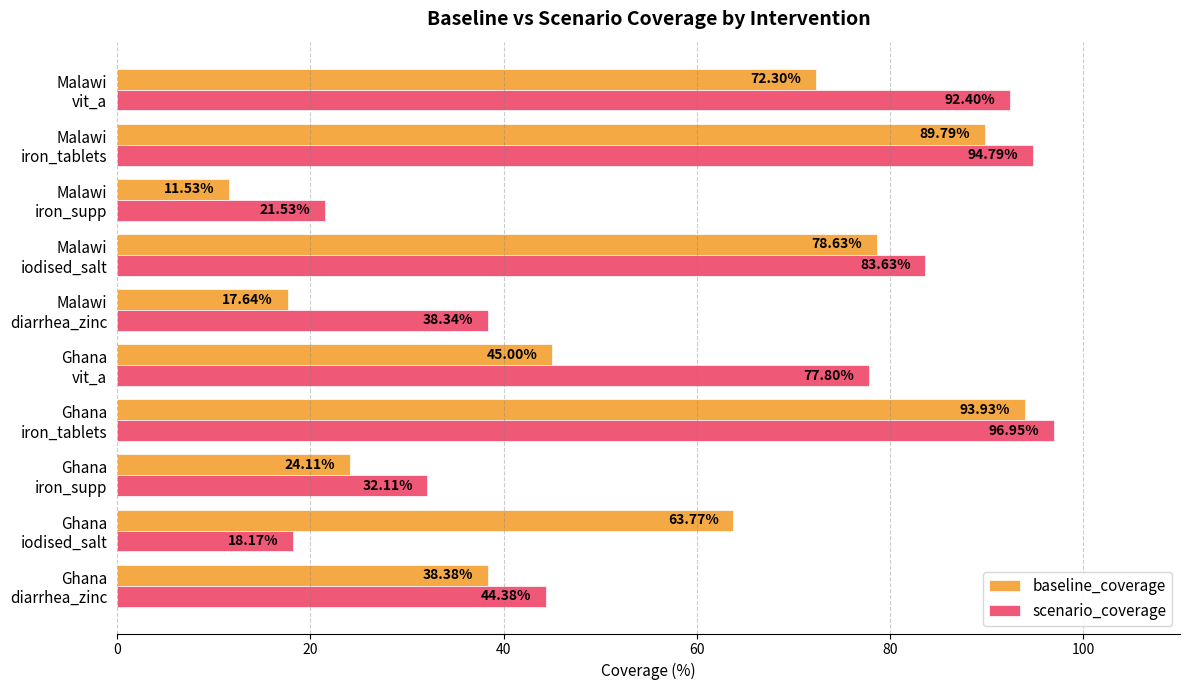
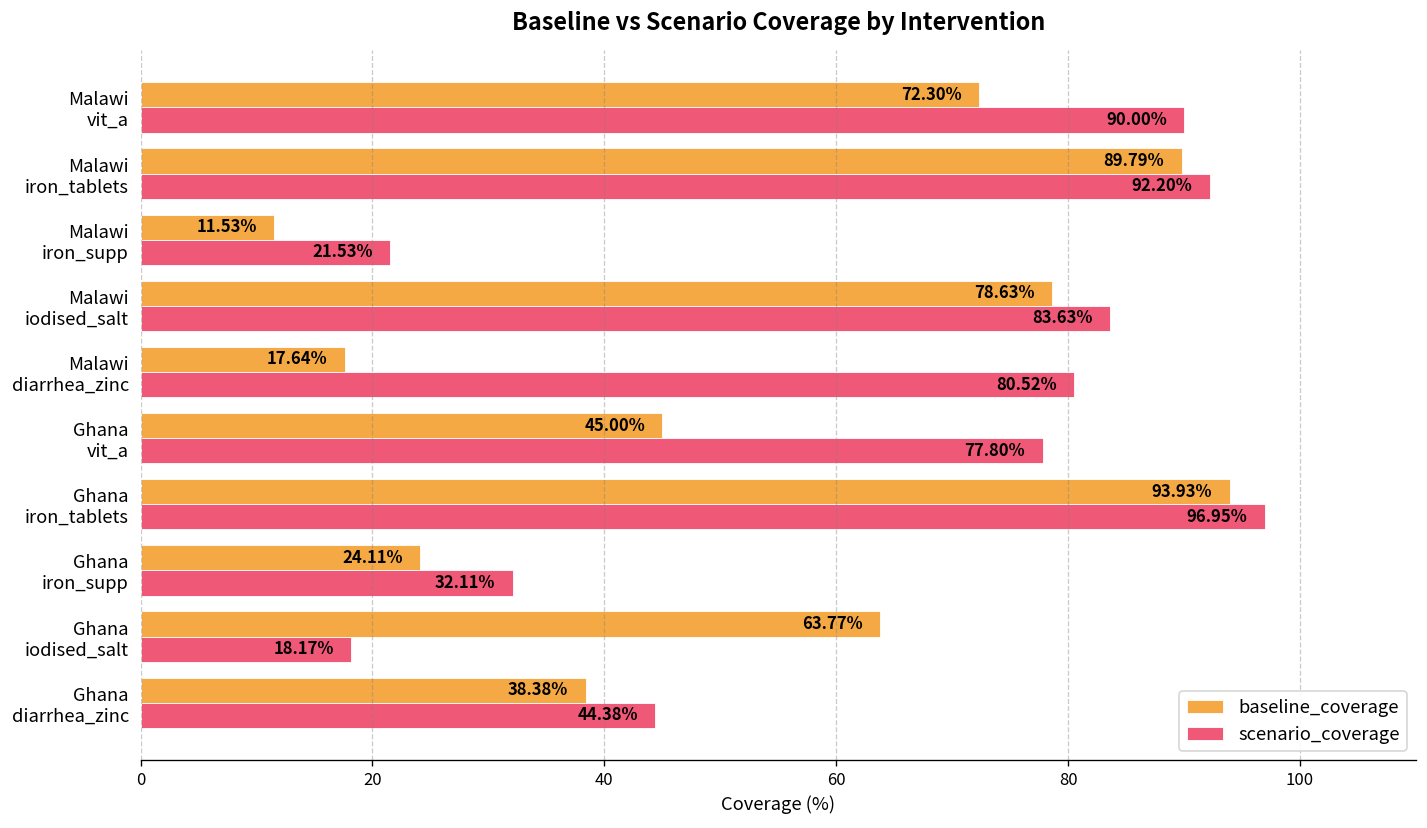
scenario_coverage, Malawi vit_a: 92.40% -> 90.00%
scenario_coverage, Malawi iron_tablets: 94.79% -> 92.20%
scenario_coverage, Malawi diarrhea_zinc: 38.34% -> 80.52%
